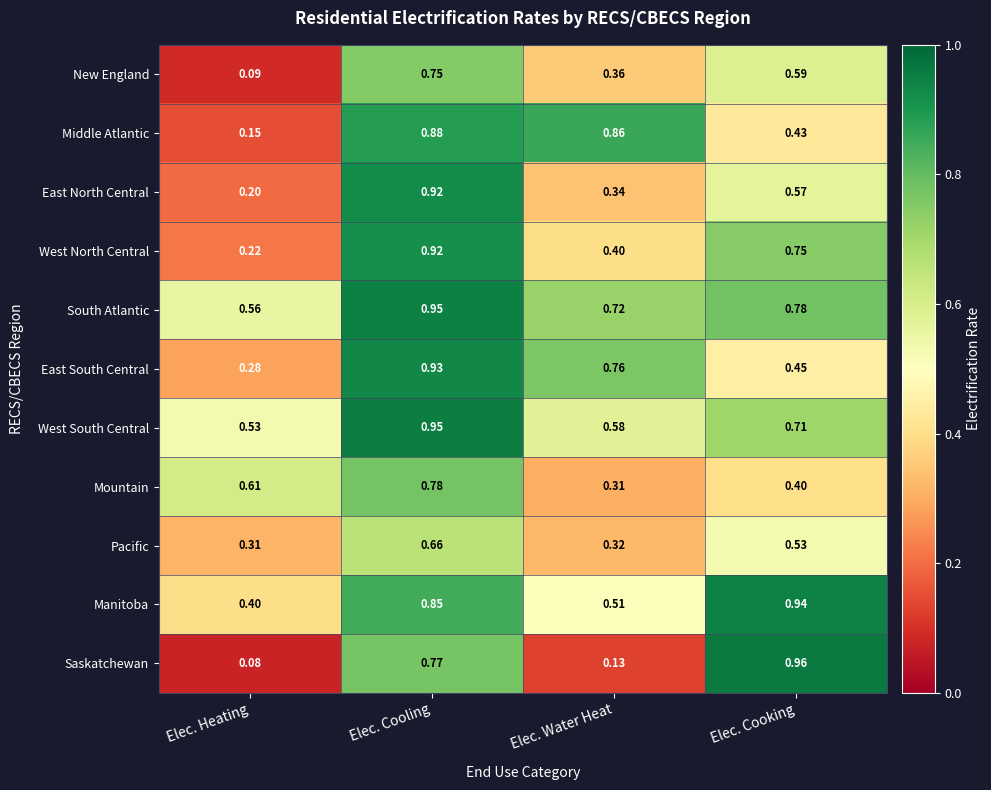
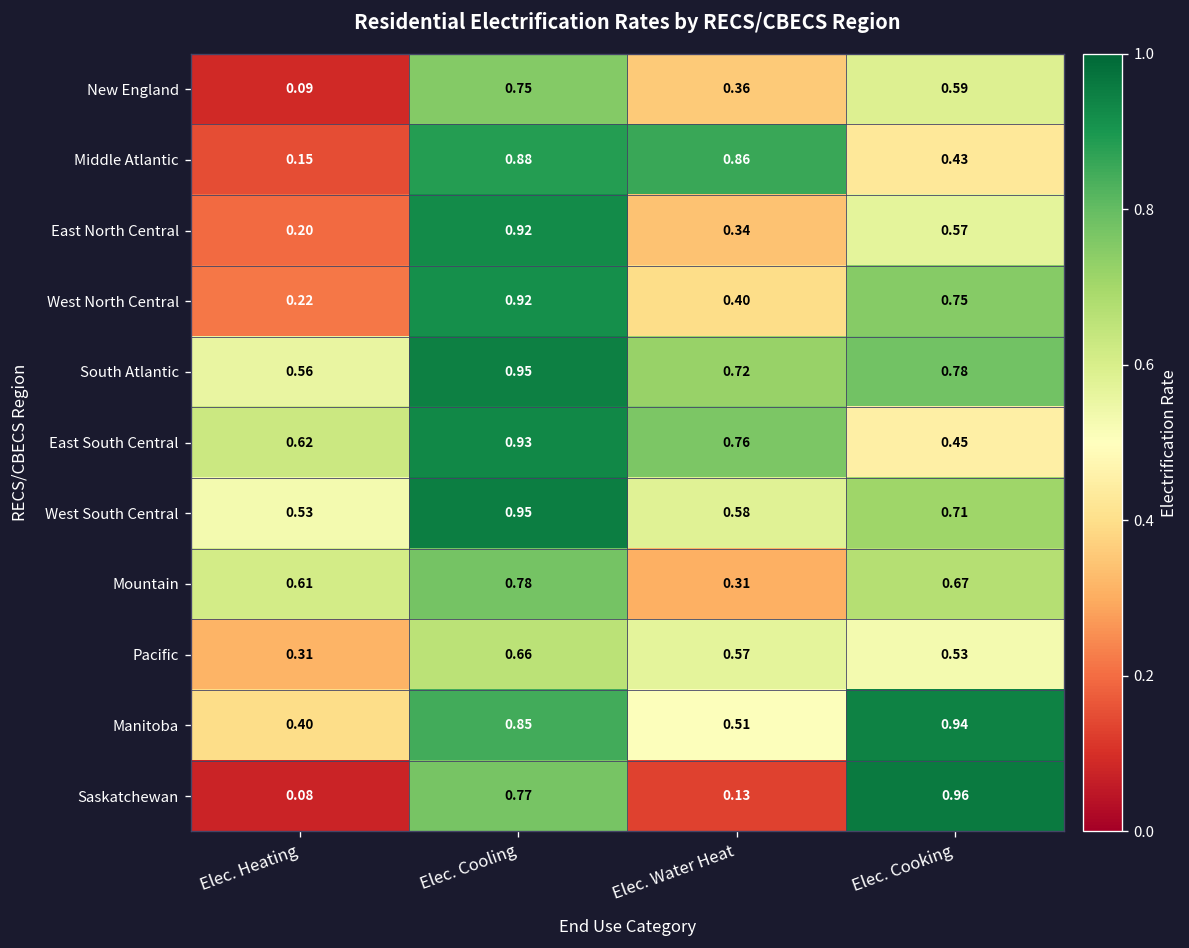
East South Central, Elec. Heating: 0.28 -> 0.62
Mountain, Elec. Cooking: 0.40 -> 0.67
Pacific, Elec. Water Heat: 0.32 -> 0.57
